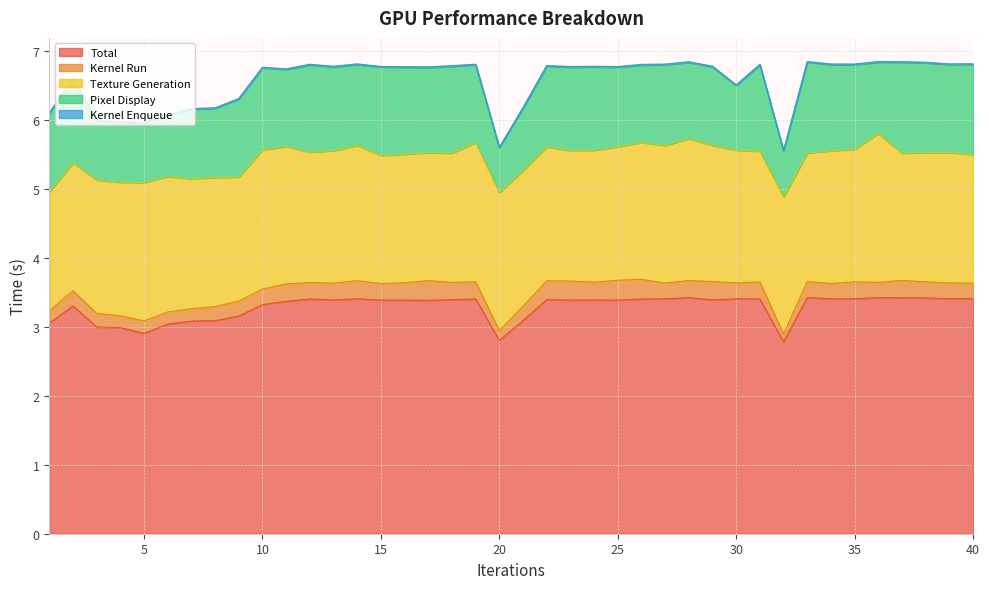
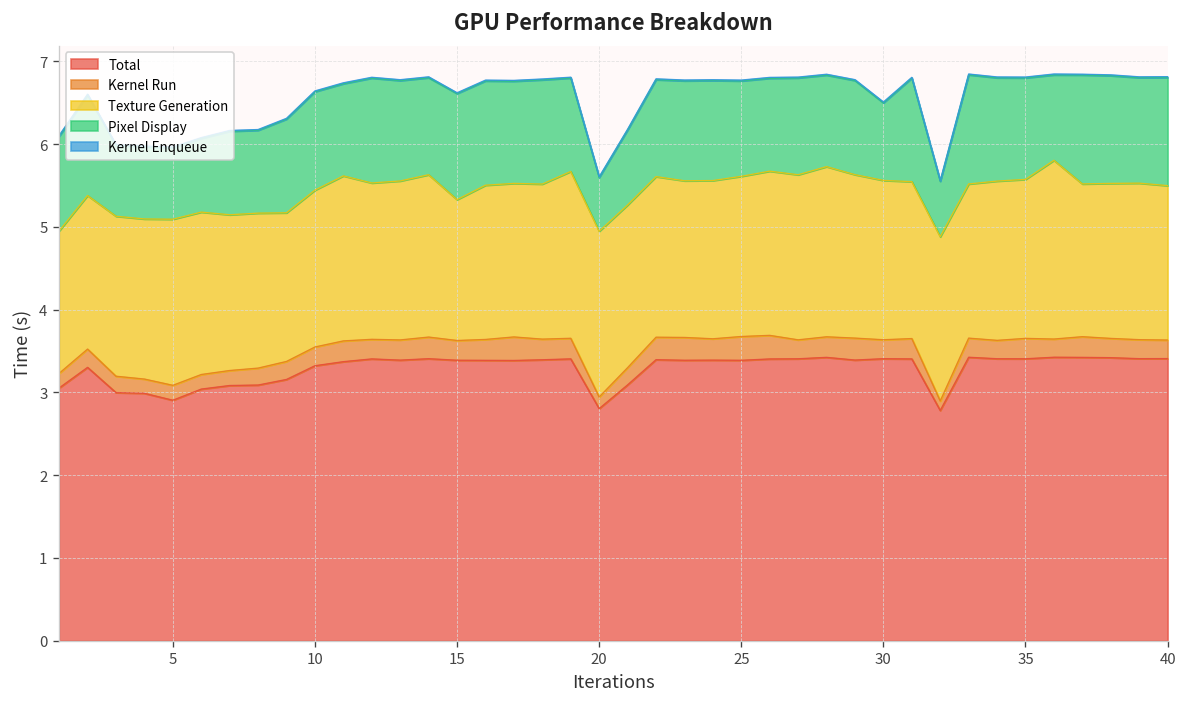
Texture Generation, 10: 2.0 -> 1.9
Texture Generation, 15: 1.9 -> 1.7
